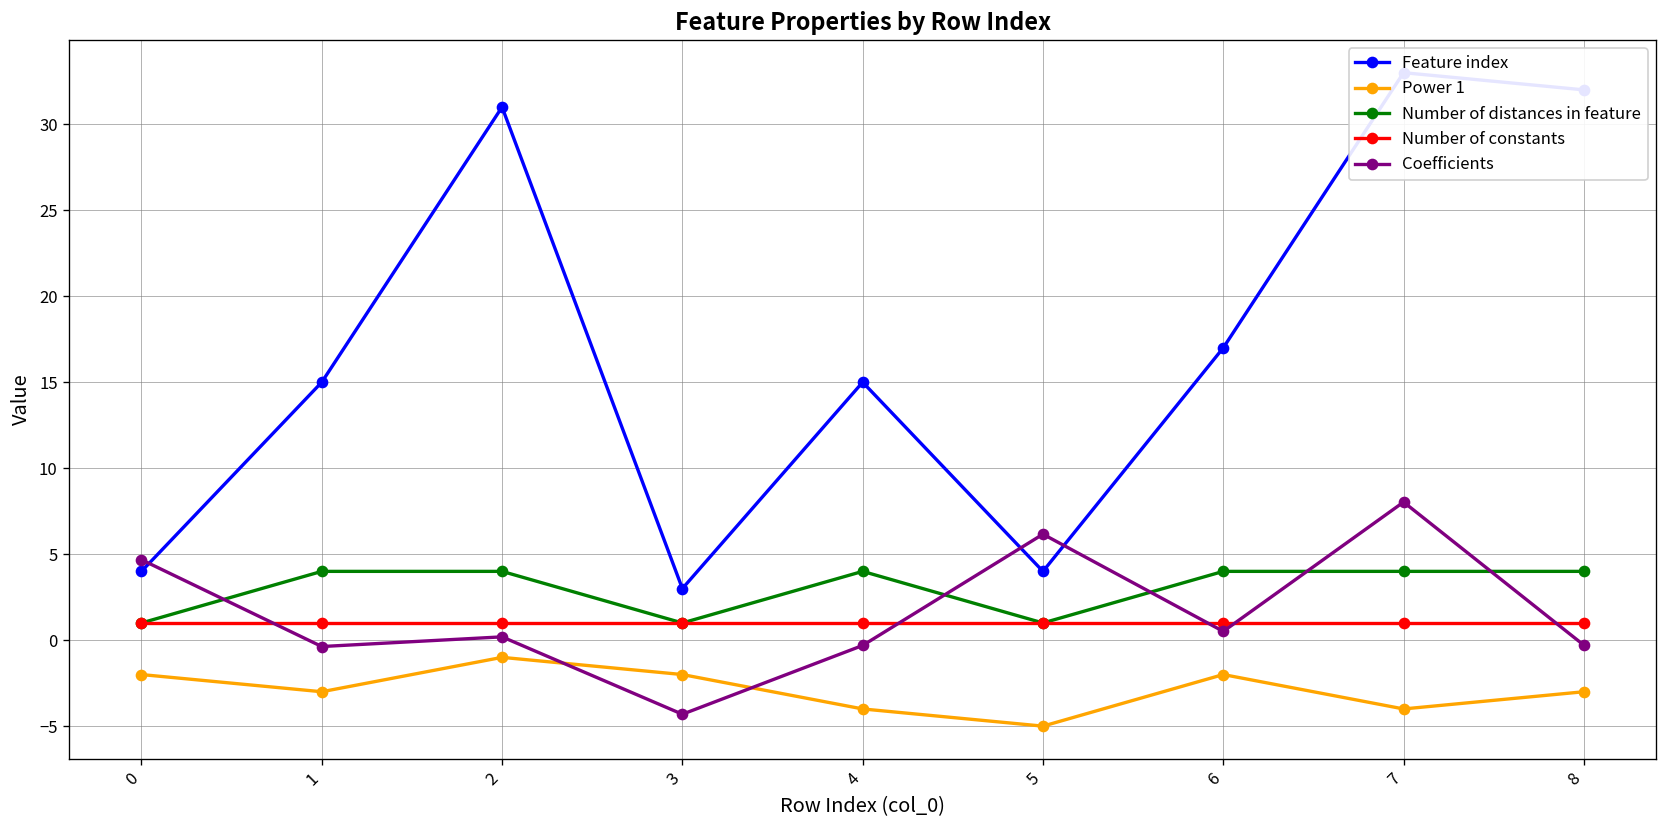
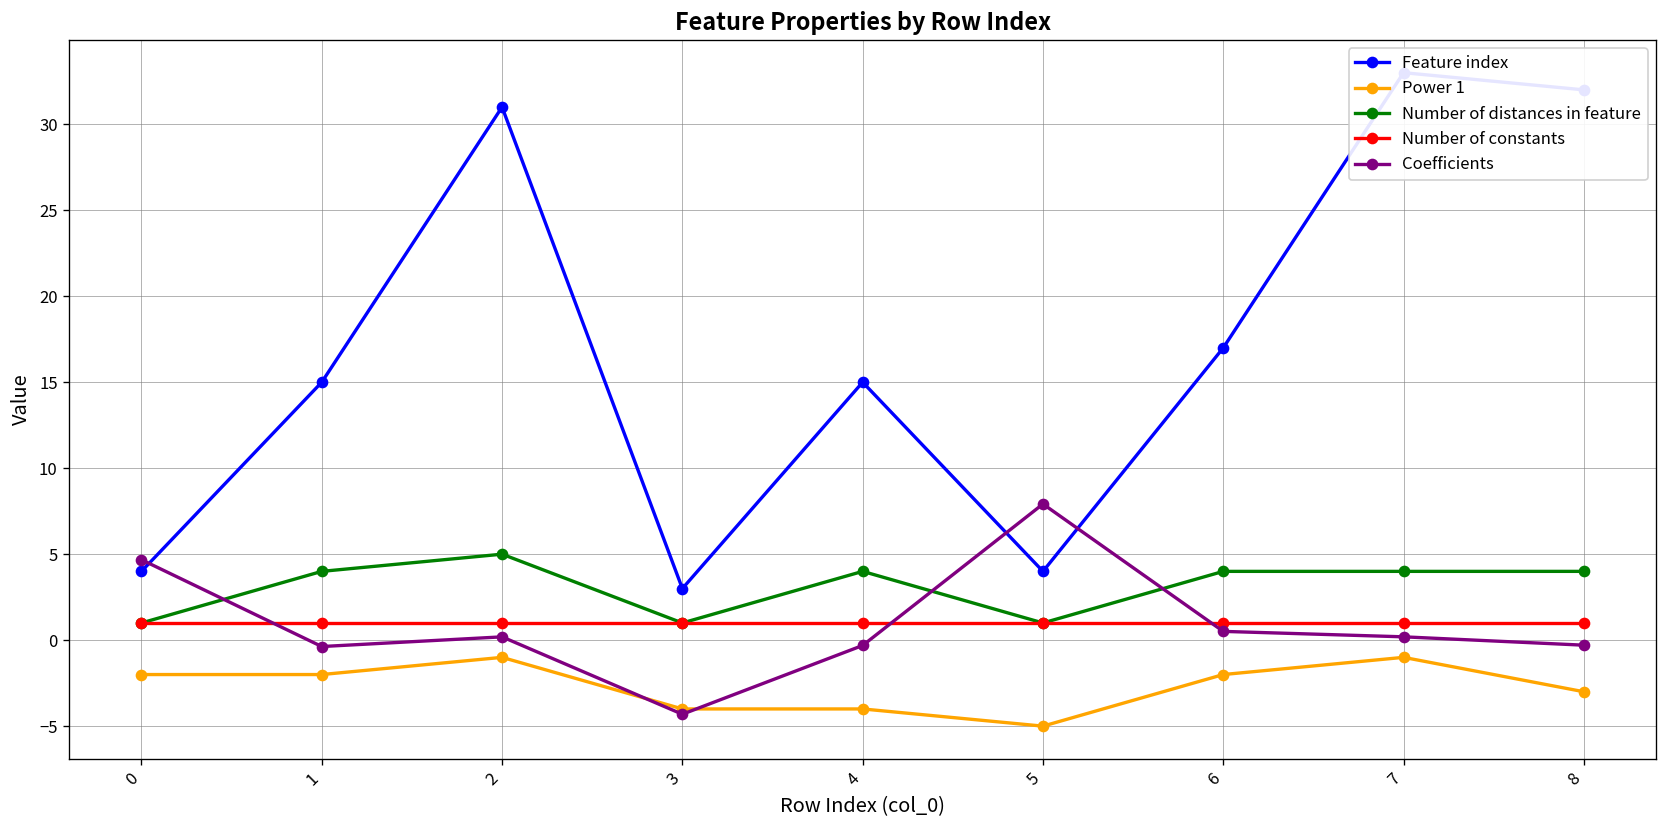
Power 1, 1: -3 -> -2
Number of distances in feature, 2: 4 -> 5
Power 1, 3: -2 -> -4
Coefficients, 5: 6.2 -> 7.9
Power 1, 7: -4 -> -1
Coefficients, 7: 8.0 -> 0.2
